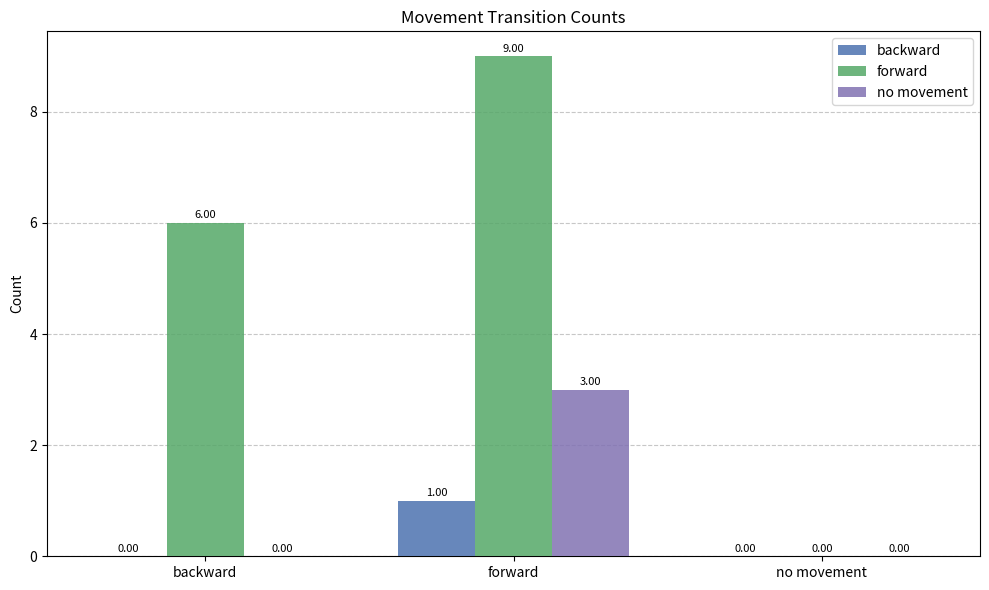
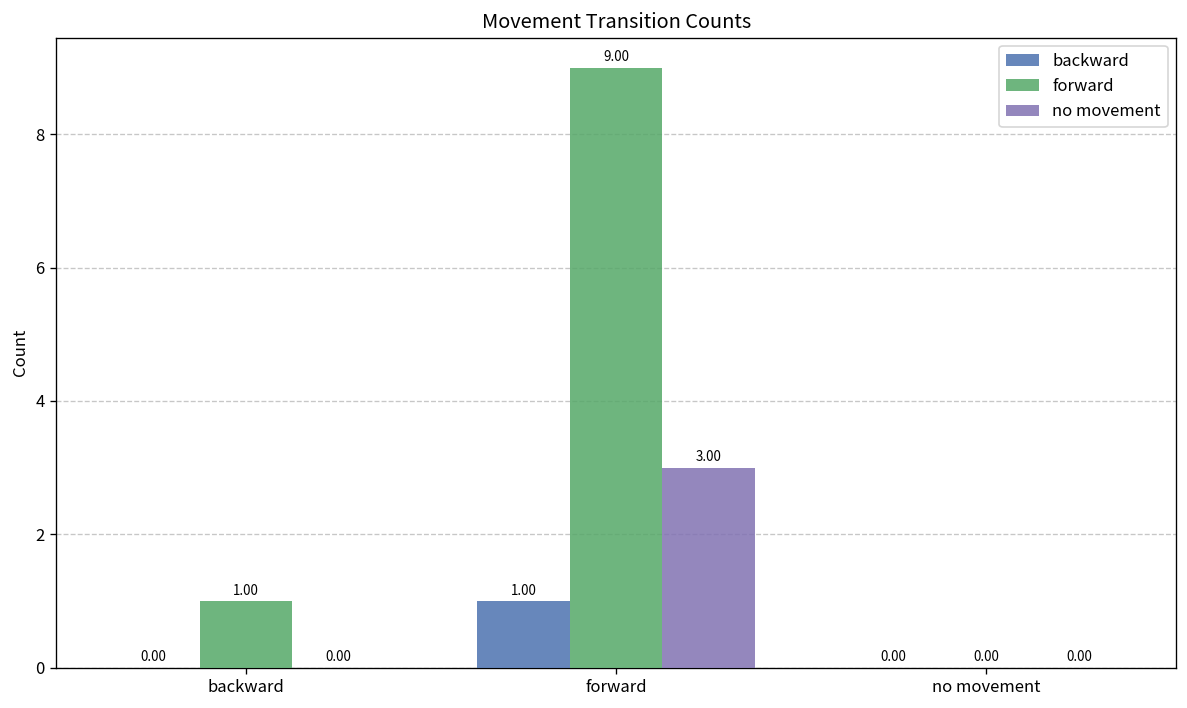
forward, backward: 6.00 -> 1.00
